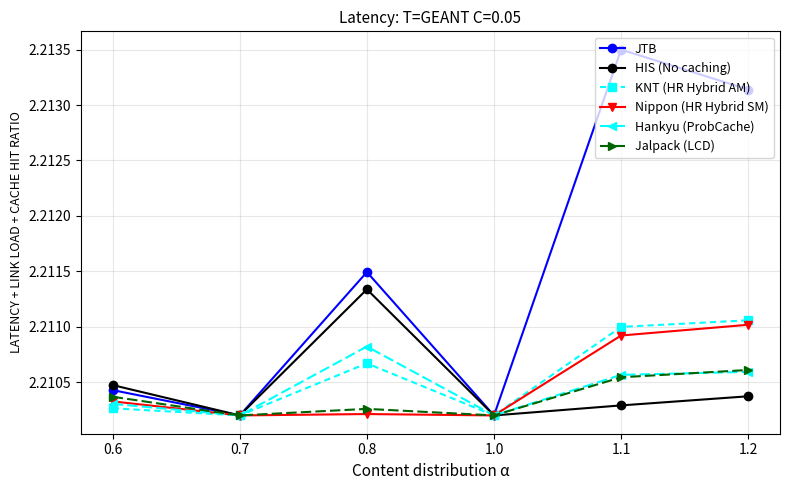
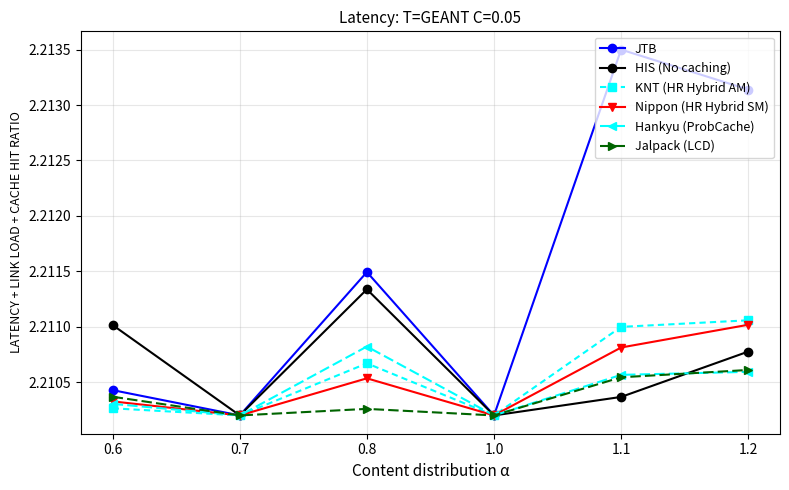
HIS (No caching), 0.6: 2.21047 -> 2.21102
Nippon (HR Hybrid SM), 0.8: 2.21021 -> 2.21053
HIS (No caching), 1.1: 2.21029 -> 2.21037
Nippon (HR Hybrid SM), 1.1: 2.21092 -> 2.21081
HIS (No caching), 1.2: 2.21037 -> 2.21078
